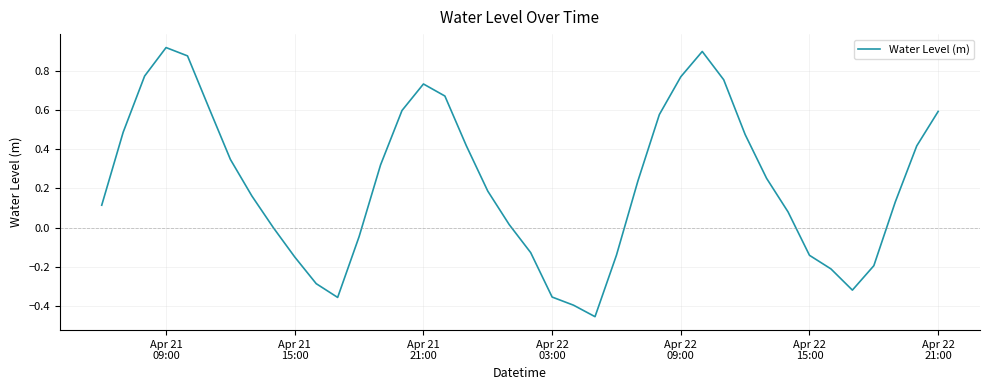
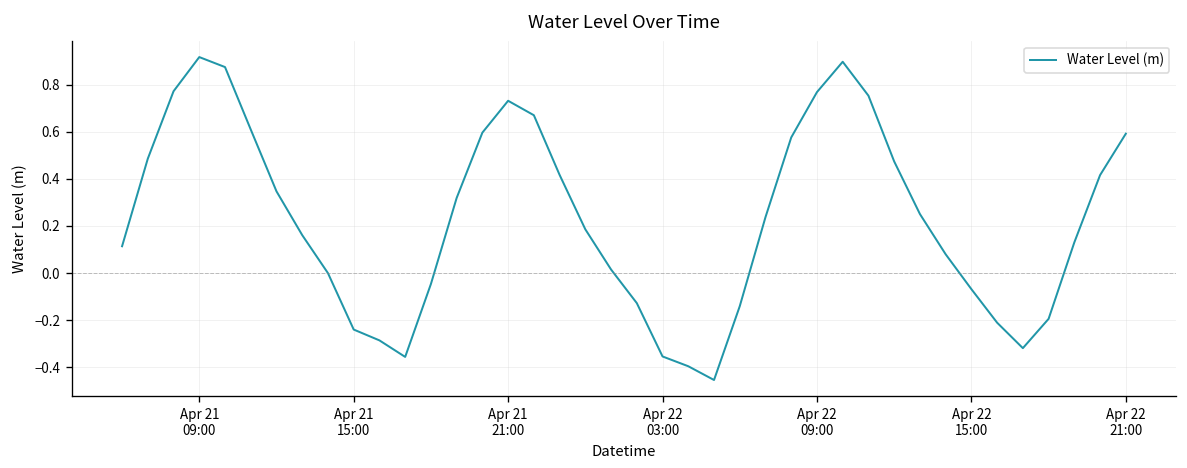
Apr 21 15:00: -0.15 -> -0.24
Apr 22 15:00: -0.14 -> -0.07
